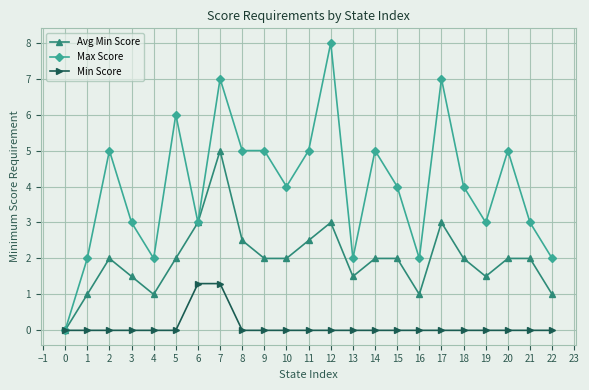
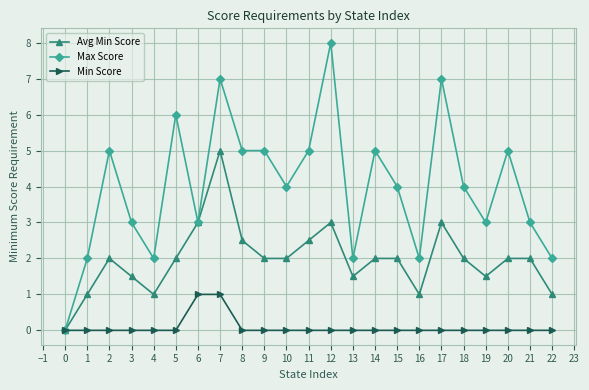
Min Score, 6: 1.3 -> 1.0
Min Score, 7: 1.3 -> 1.0
